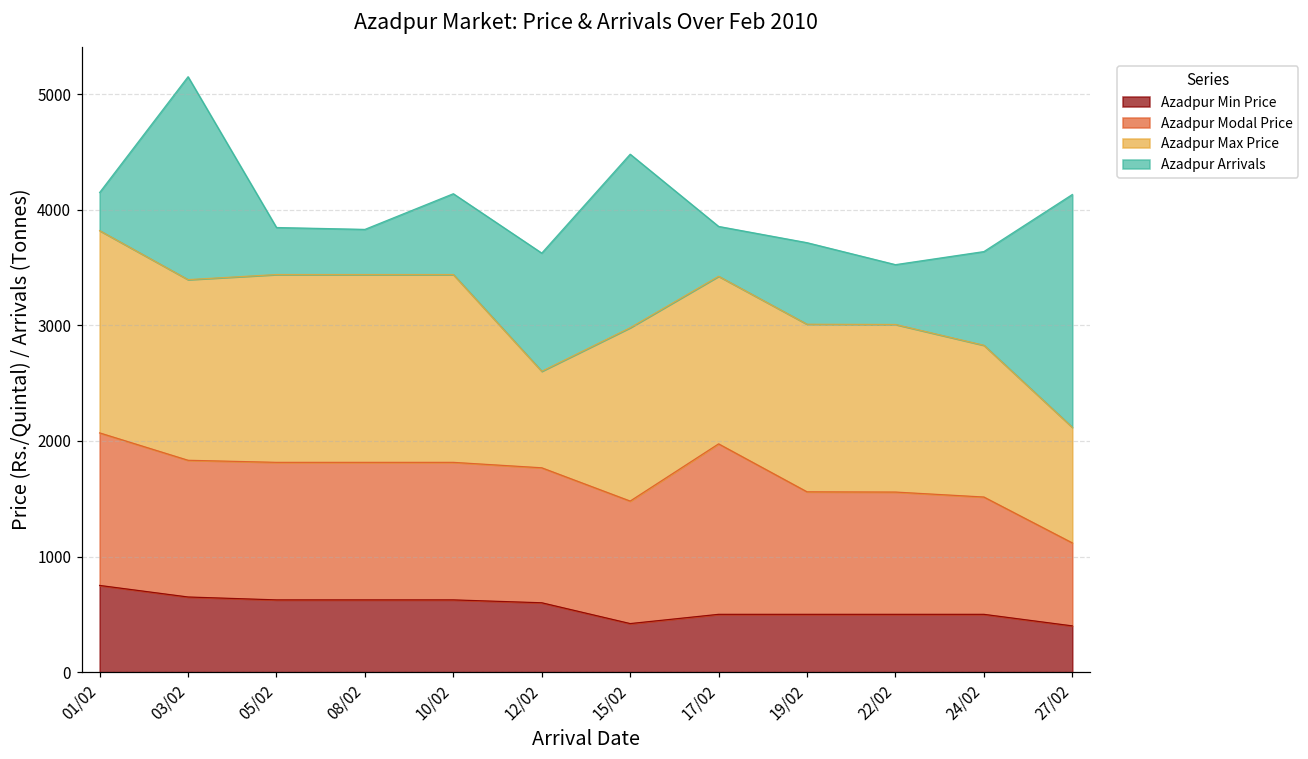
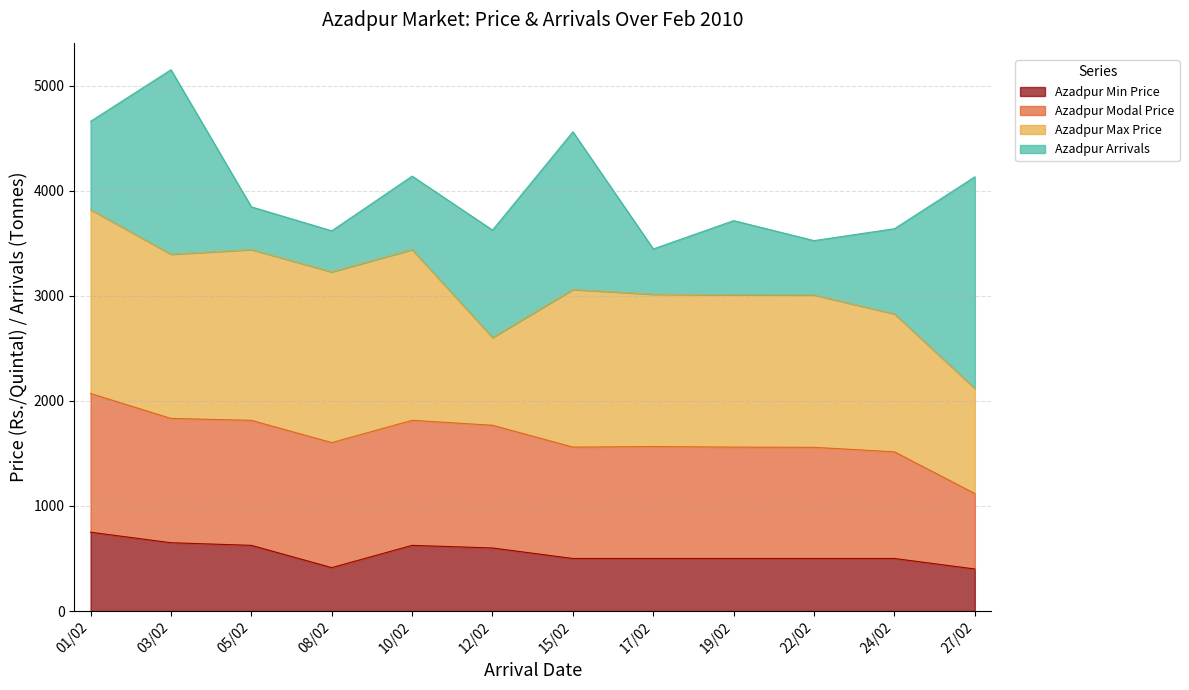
Azadpur Arrivals, 01/02: 330 -> 840
Azadpur Min Price, 08/02: 630 -> 410
Azadpur Min Price, 15/02: 420 -> 500
Azadpur Modal Price, 17/02: 1480 -> 1070
